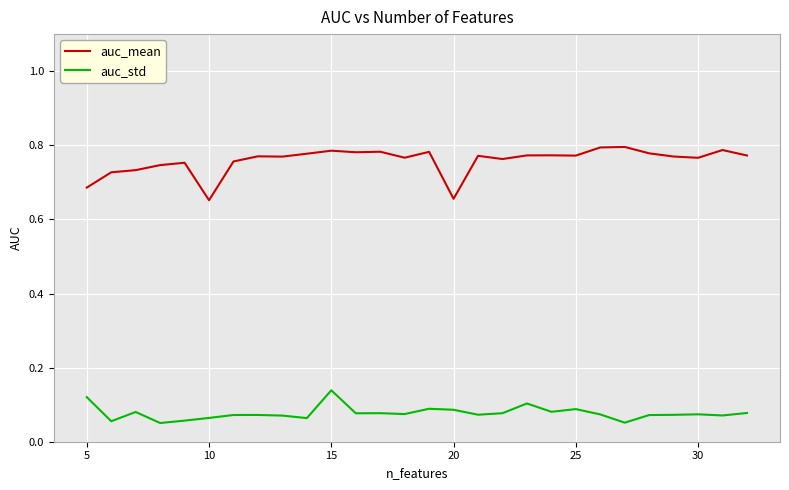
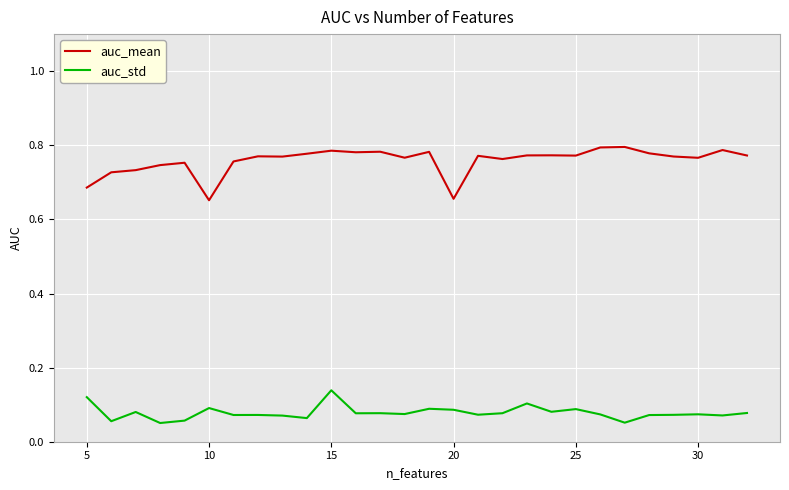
auc_std, 10: 0.06 -> 0.09
